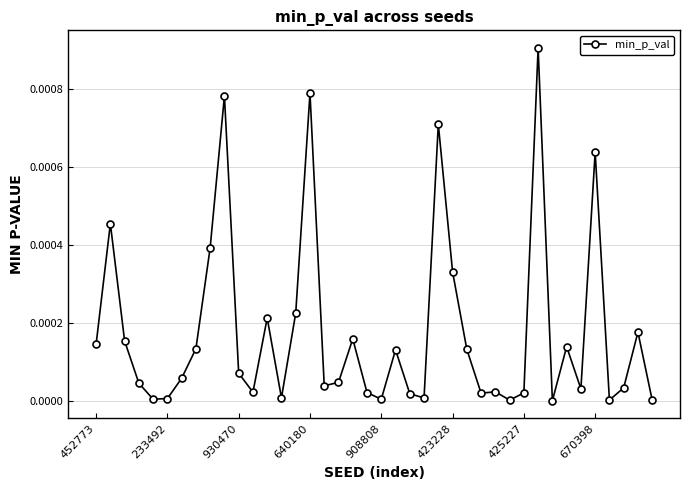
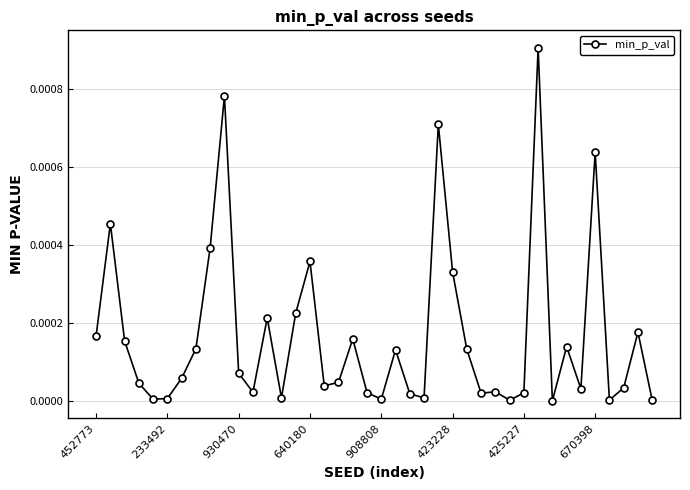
452773: 0.00014 -> 0.00017
640180: 0.00079 -> 0.00036
